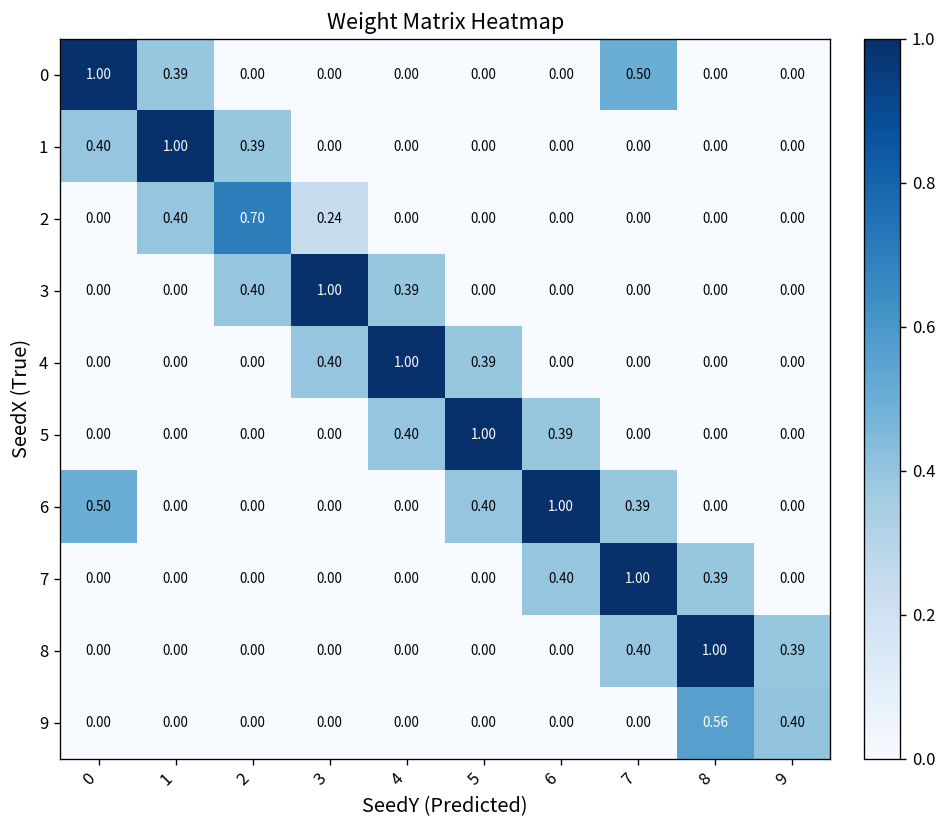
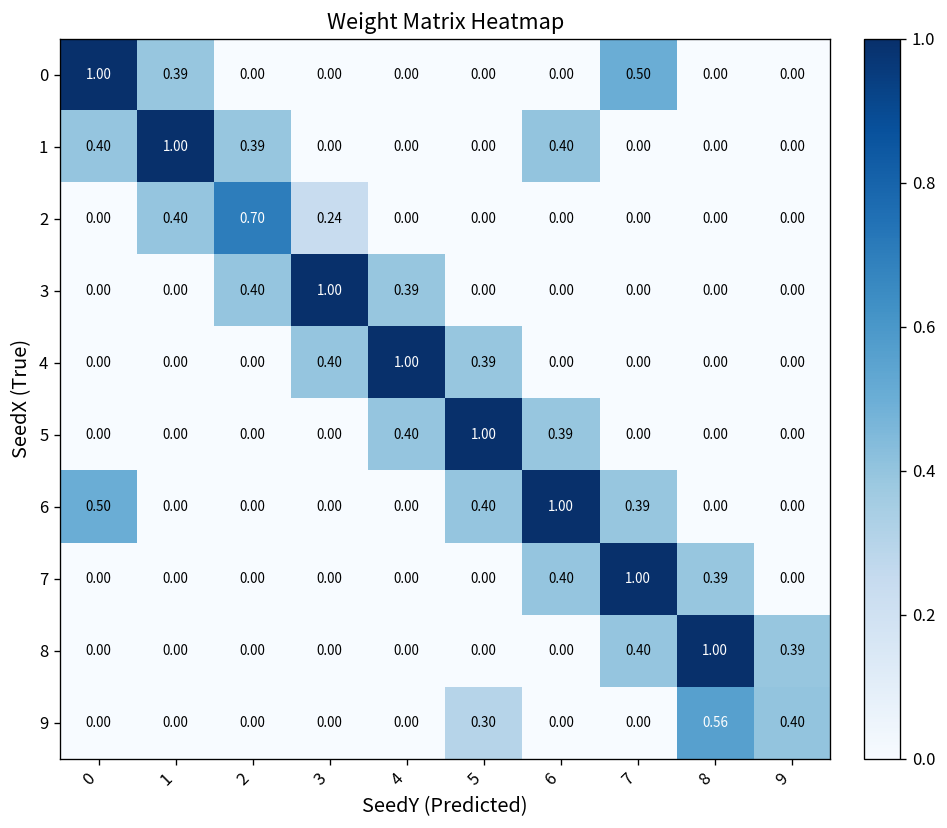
1, 6: 0.00 -> 0.40
9, 5: 0.00 -> 0.30
